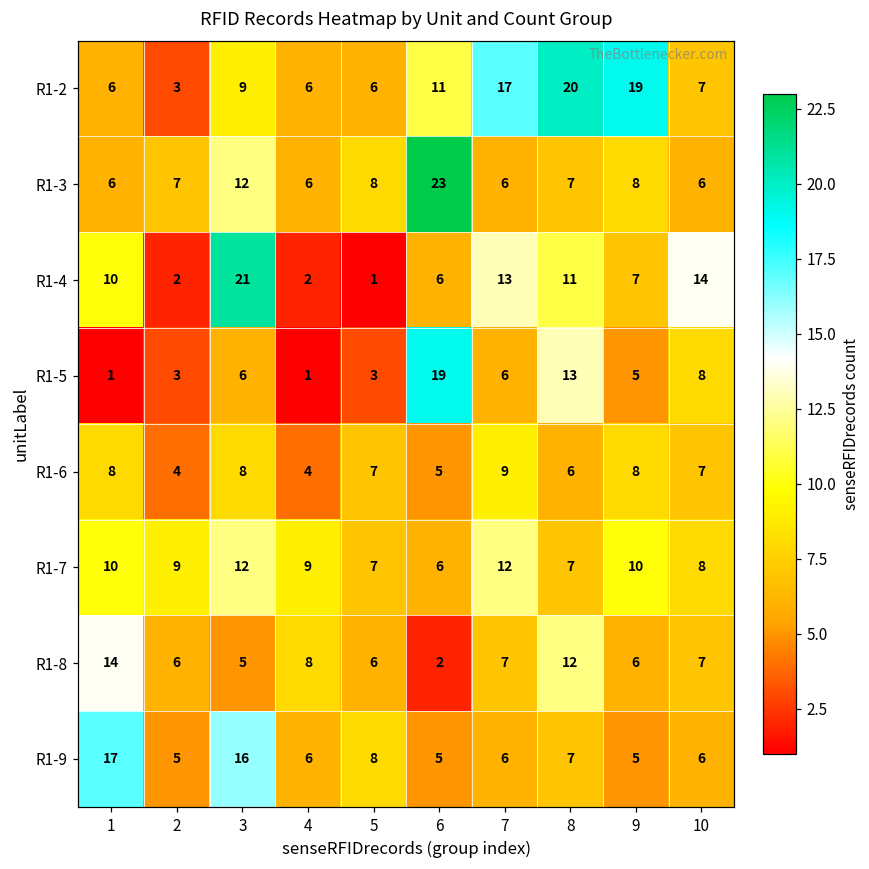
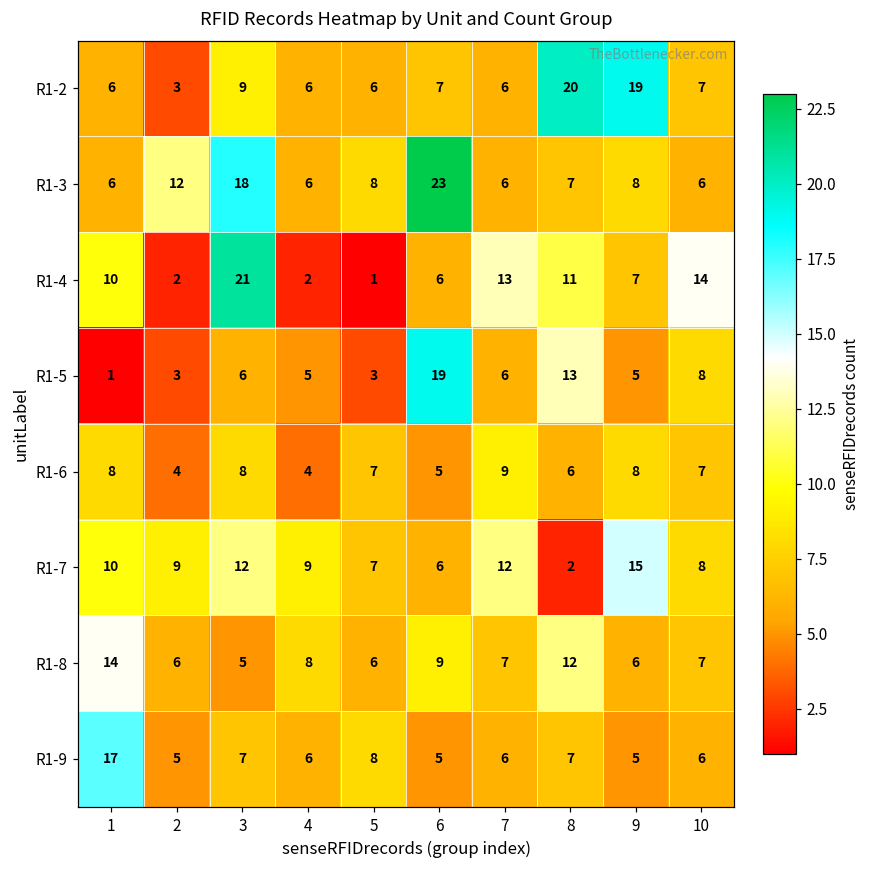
R1-2, 6: 11 -> 7
R1-2, 7: 17 -> 6
R1-3, 2: 7 -> 12
R1-3, 3: 12 -> 18
R1-5, 4: 1 -> 5
R1-7, 8: 7 -> 2
R1-7, 9: 10 -> 15
R1-8, 6: 2 -> 9
R1-9, 3: 16 -> 7
